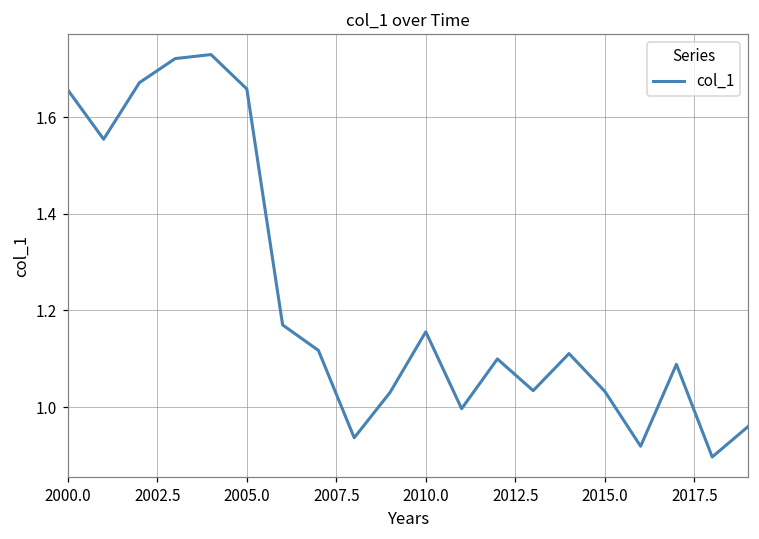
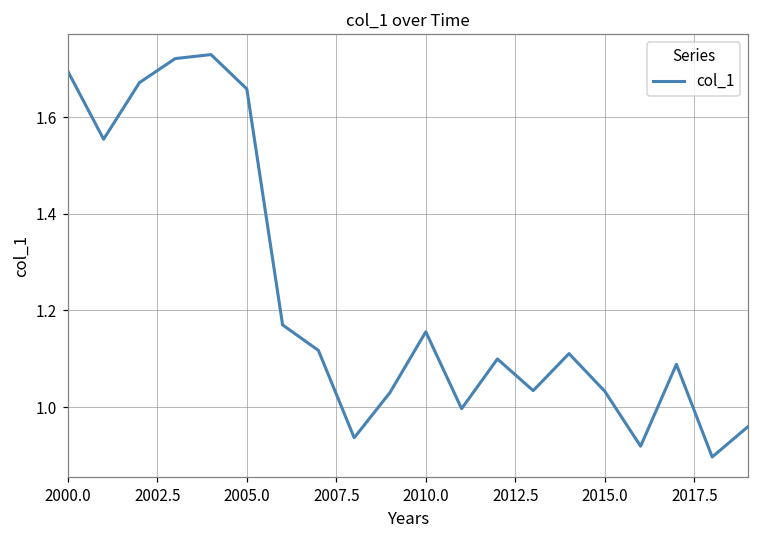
2000.0: 1.66 -> 1.69
